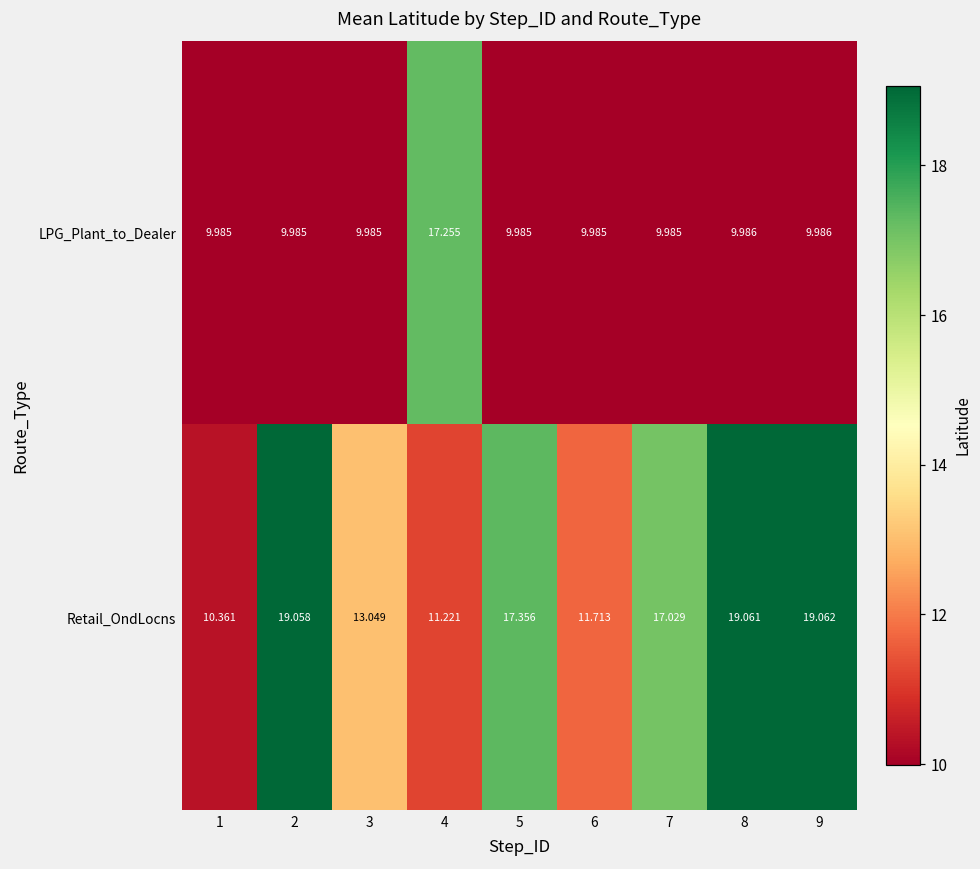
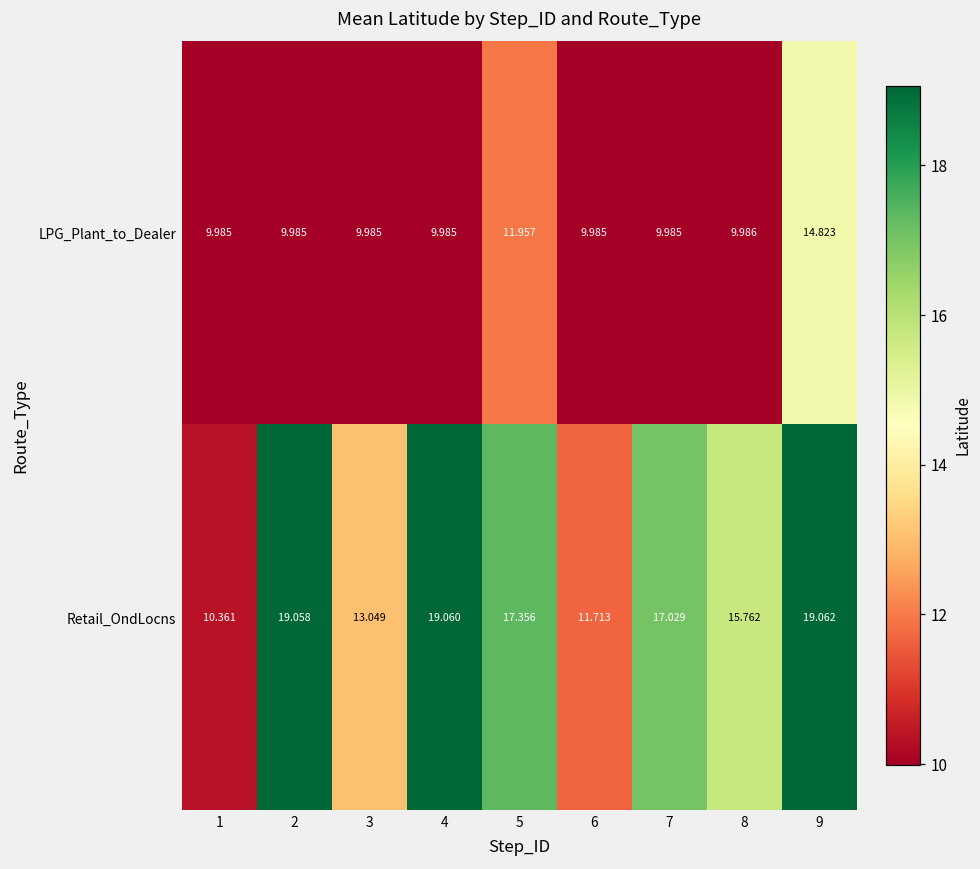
LPG_Plant_to_Dealer, 4: 17.255 -> 9.985
LPG_Plant_to_Dealer, 5: 9.985 -> 11.957
LPG_Plant_to_Dealer, 9: 9.986 -> 14.823
Retail_OndLocns, 4: 11.221 -> 19.060
Retail_OndLocns, 8: 19.061 -> 15.762
